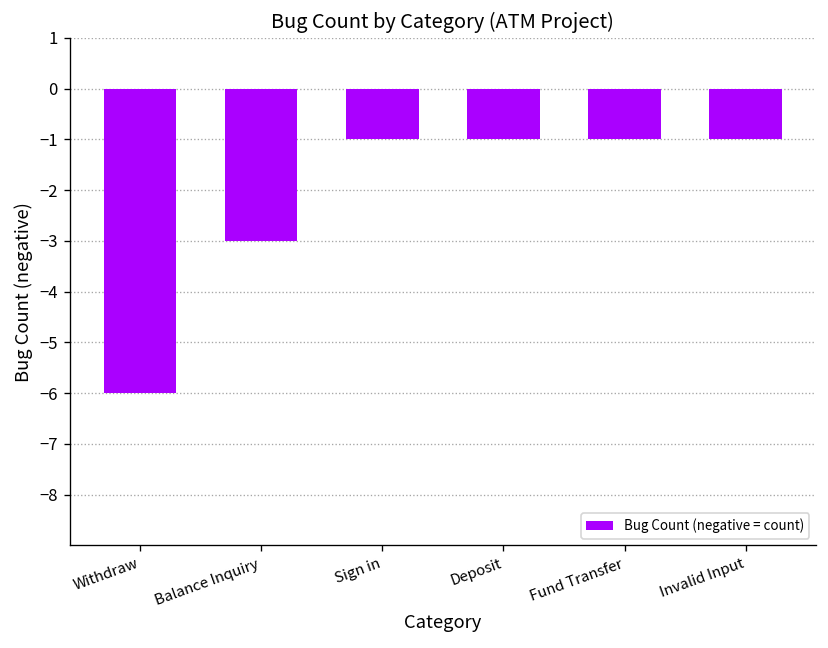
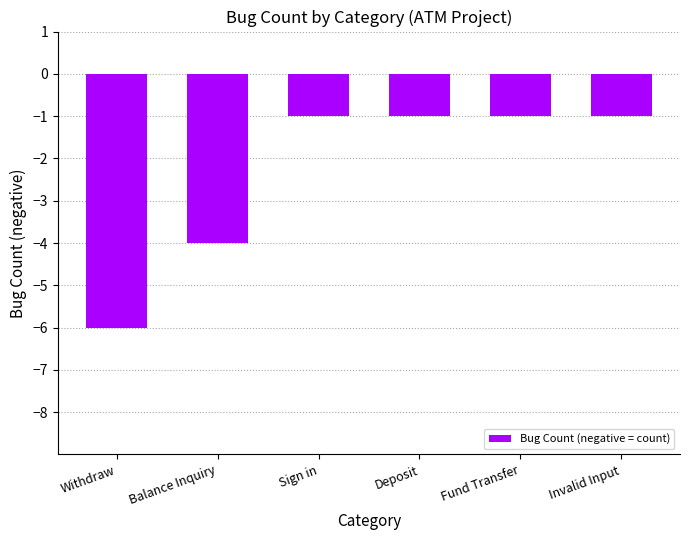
Balance Inquiry: -3.0 -> -4.0
